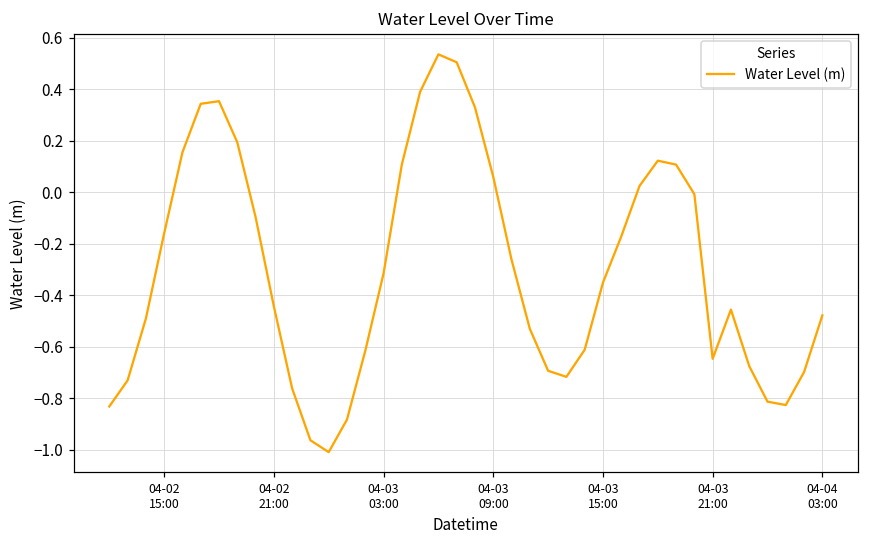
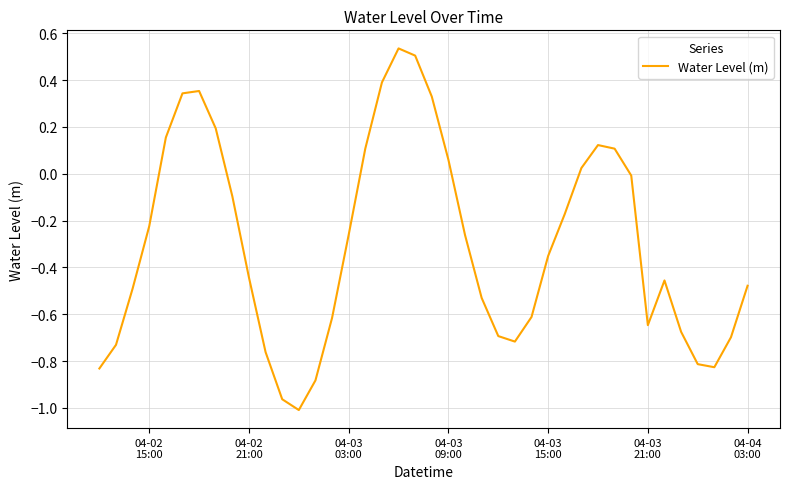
04-02 15:00: -0.16 -> -0.22
04-03 03:00: -0.32 -> -0.26
